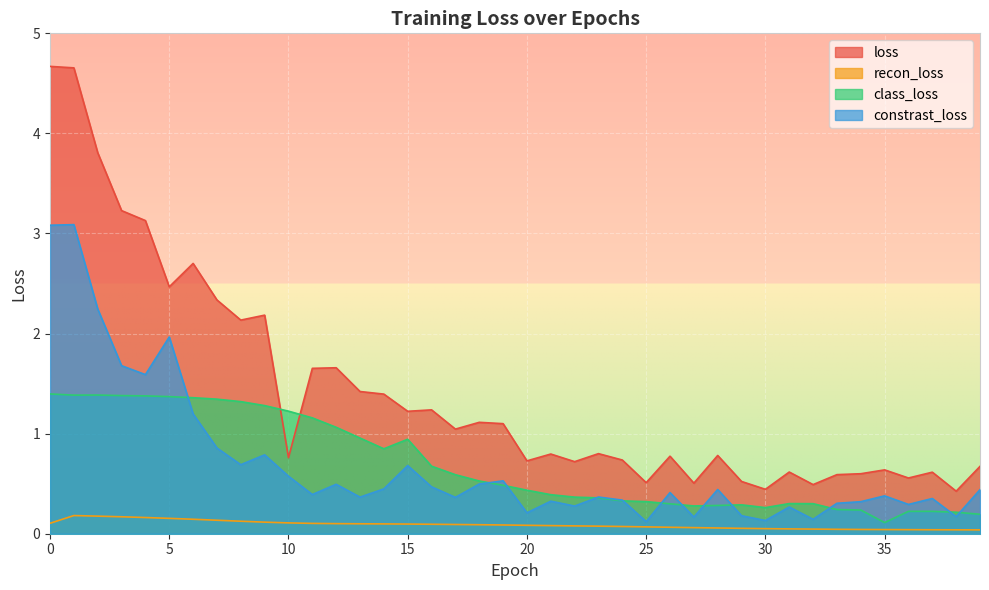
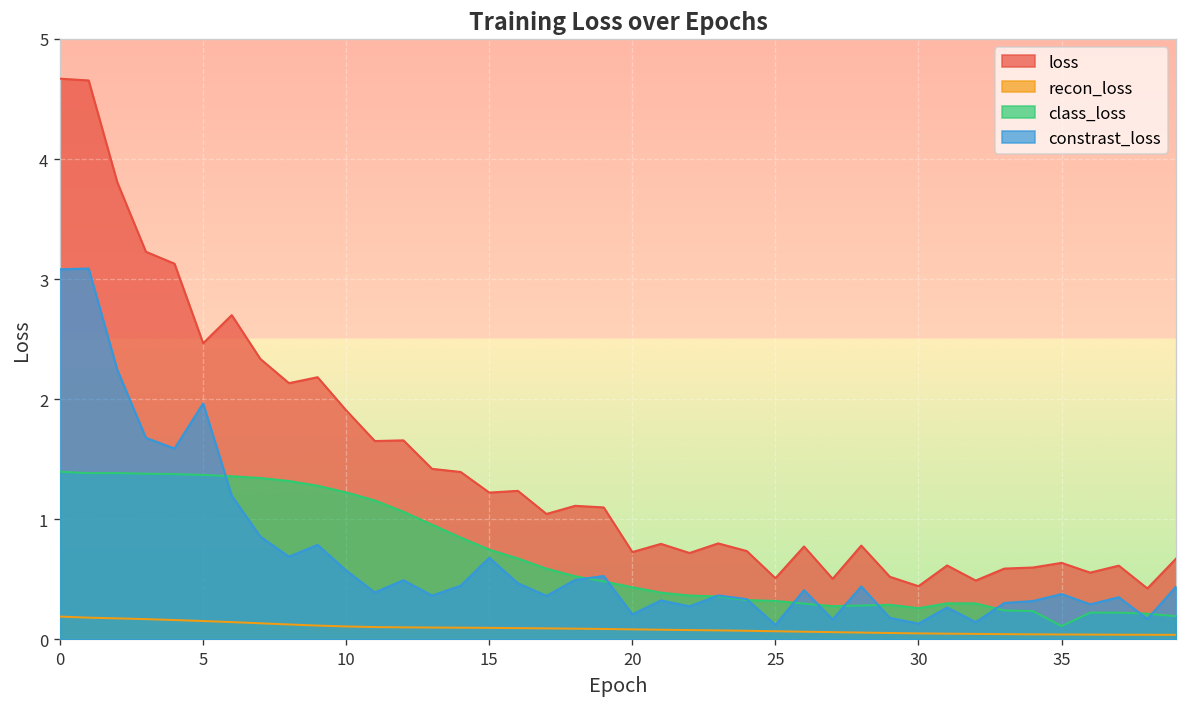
recon_loss, 0: 0.10 -> 0.19
loss, 10: 0.76 -> 1.91
class_loss, 15: 0.94 -> 0.75
